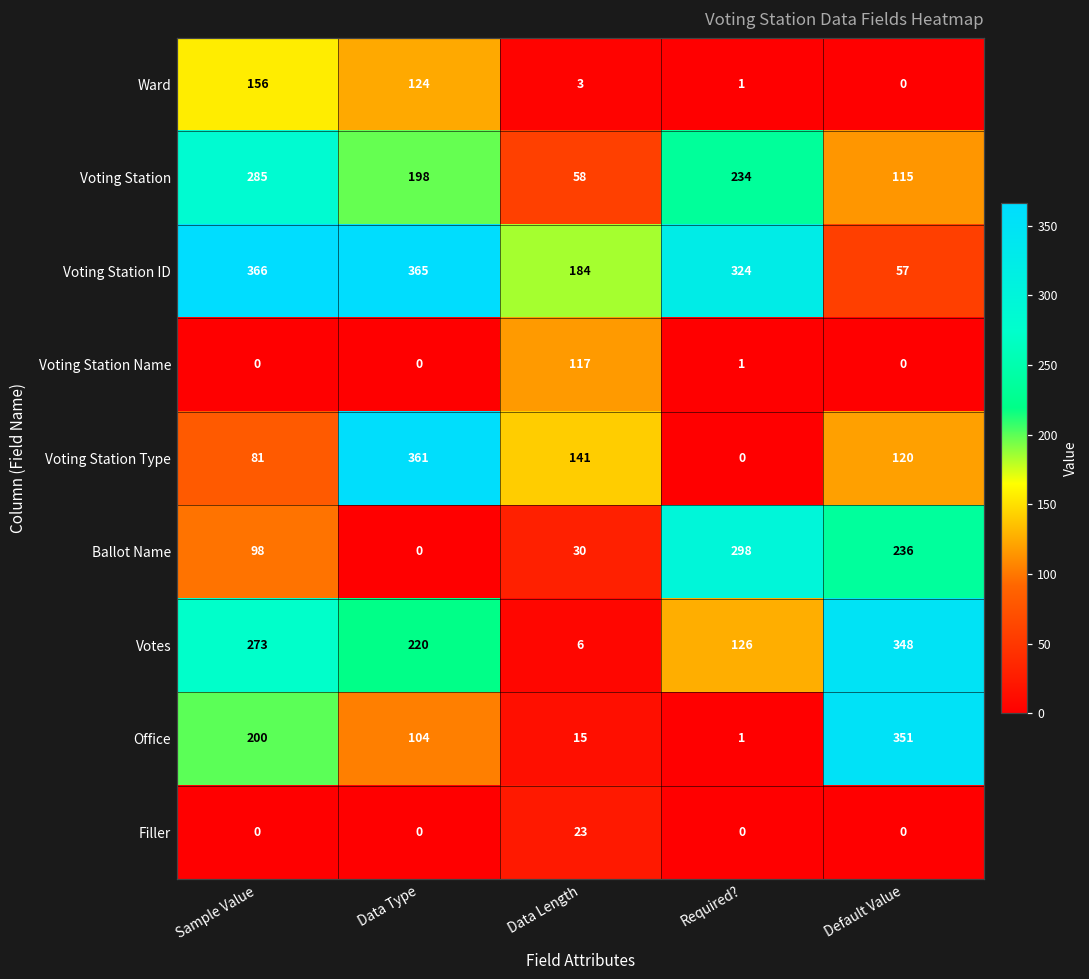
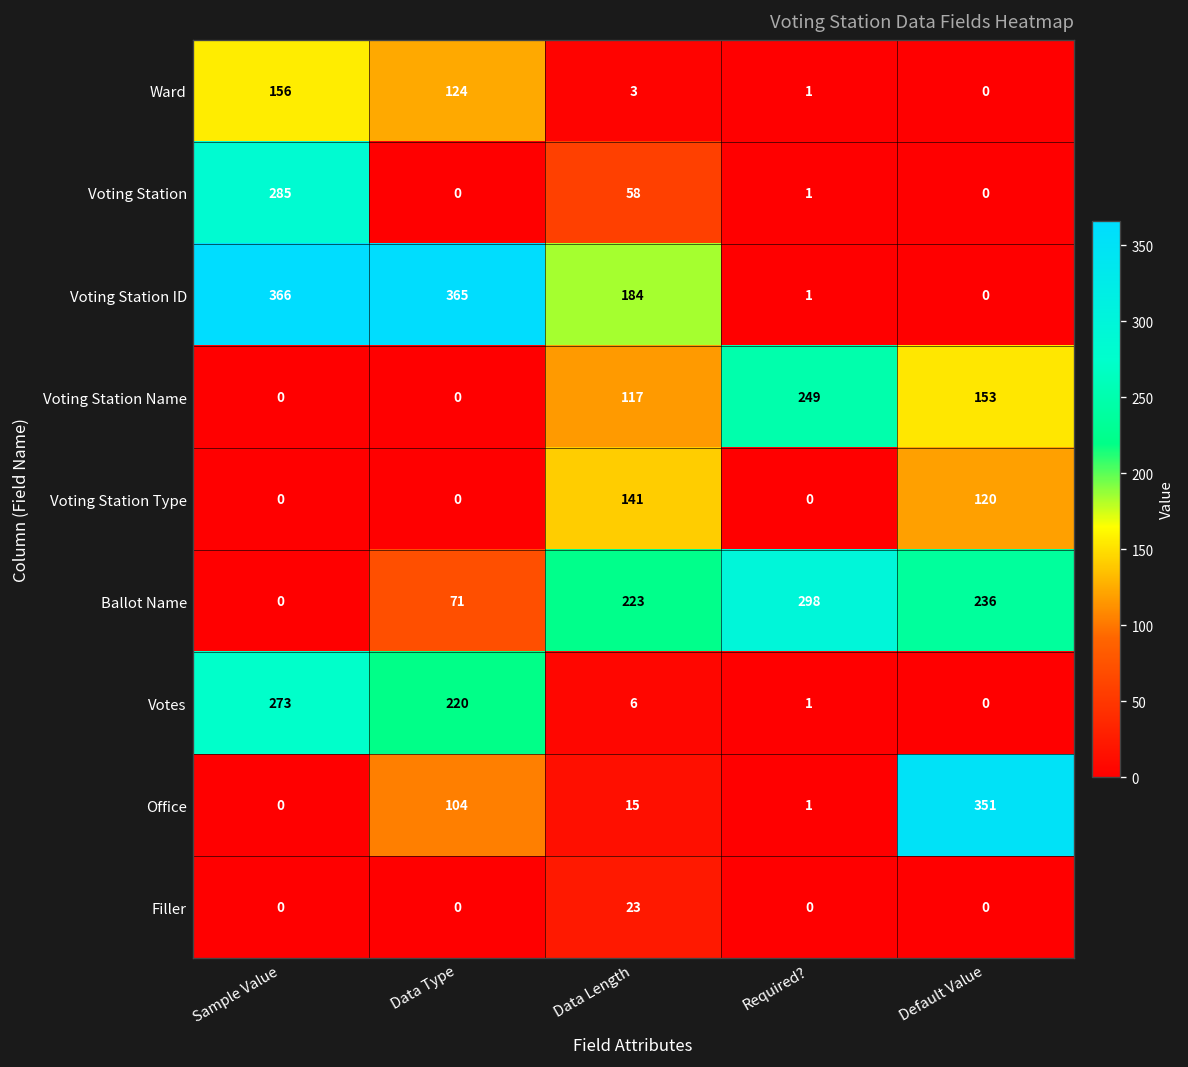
Voting Station, Data Type: 198 -> 0
Voting Station, Required?: 234 -> 1
Voting Station, Default Value: 115 -> 0
Voting Station ID, Required?: 324 -> 1
Voting Station ID, Default Value: 57 -> 0
Voting Station Name, Required?: 1 -> 249
Voting Station Name, Default Value: 0 -> 153
Voting Station Type, Sample Value: 81 -> 0
Voting Station Type, Data Type: 361 -> 0
Ballot Name, Sample Value: 98 -> 0
Ballot Name, Data Type: 0 -> 71
Ballot Name, Data Length: 30 -> 223
Votes, Required?: 126 -> 1
Votes, Default Value: 348 -> 0
Office, Sample Value: 200 -> 0
